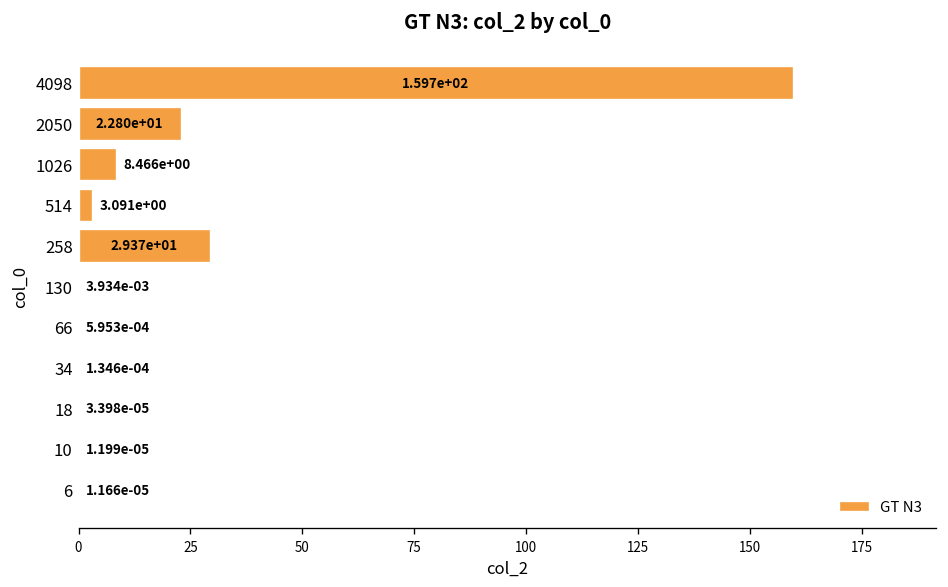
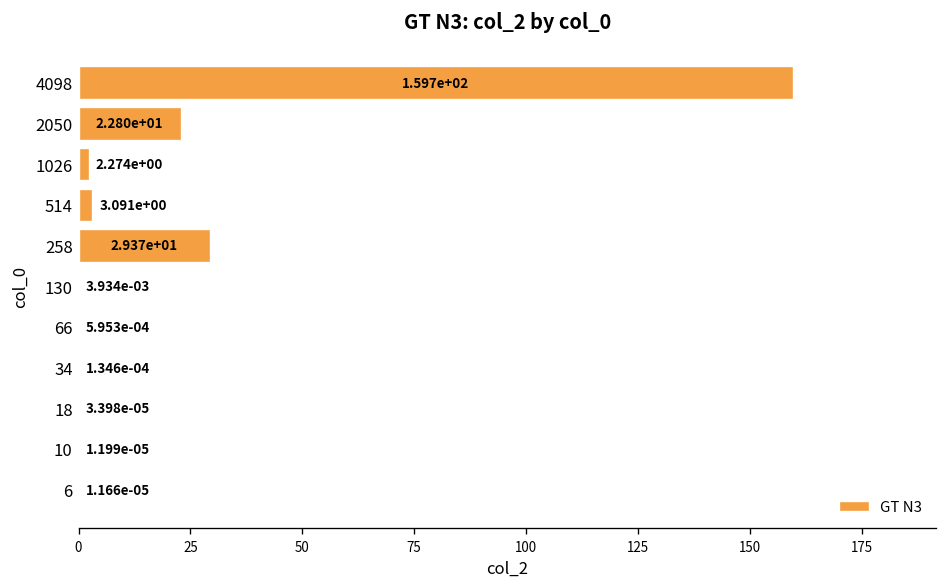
1026: 8.466e+00 -> 2.274e+00
